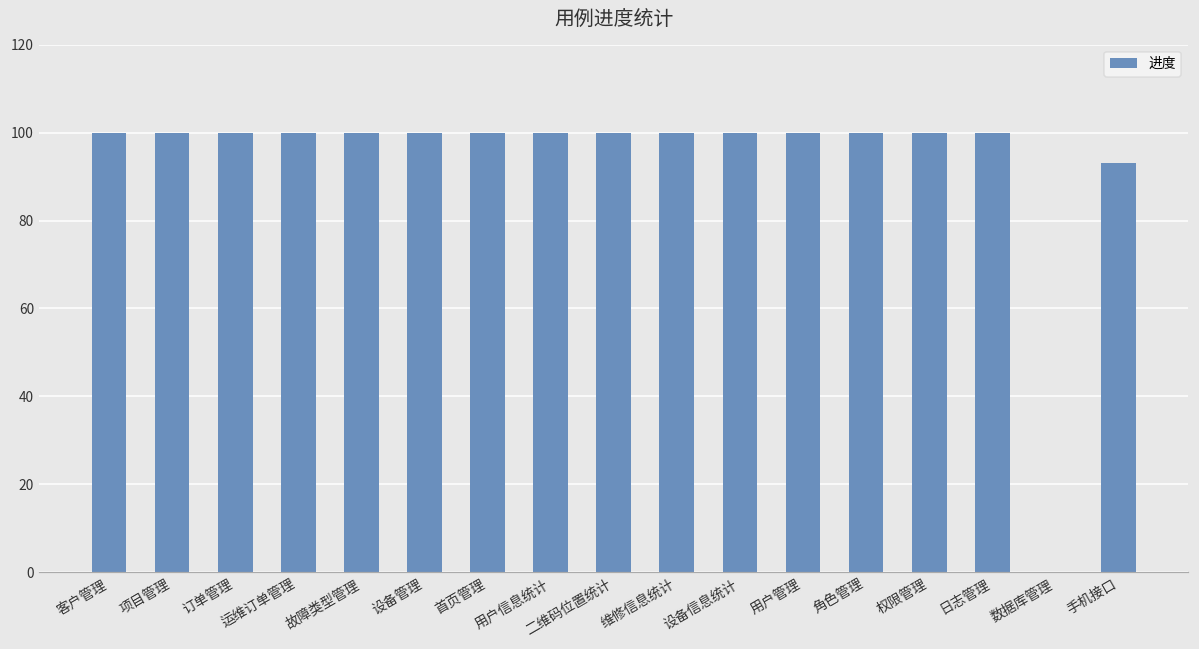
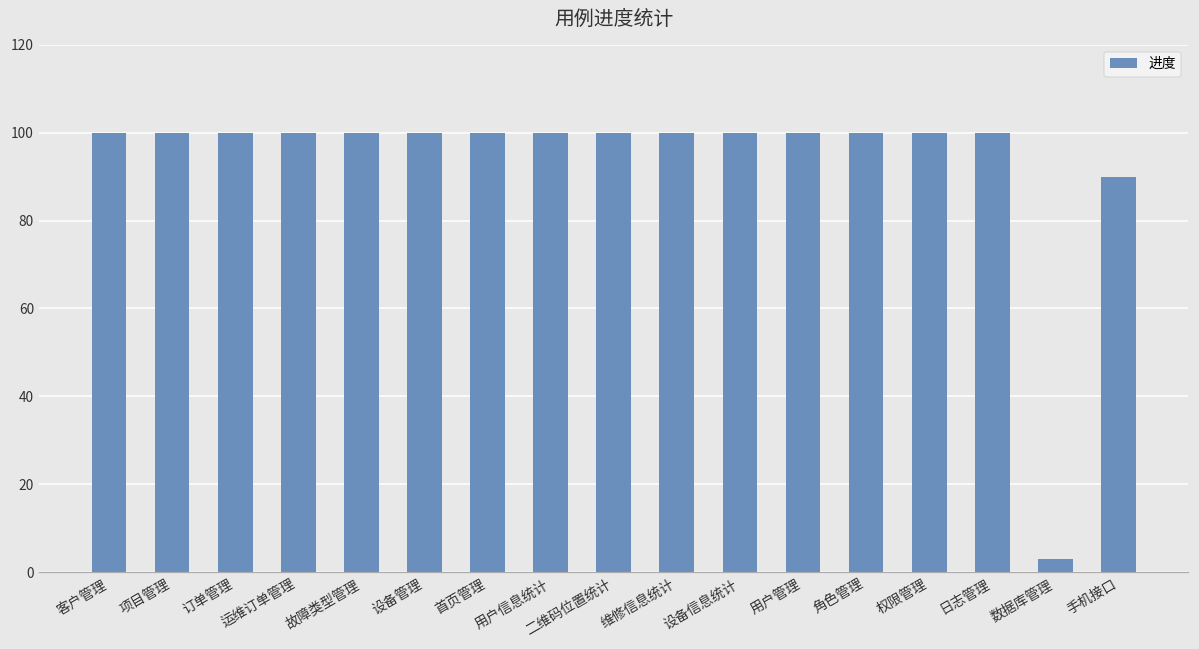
数据库管理: 0 -> 3
手机接口: 93 -> 90
